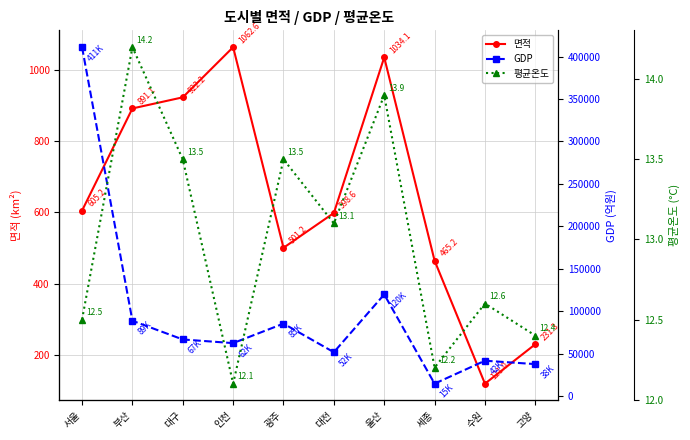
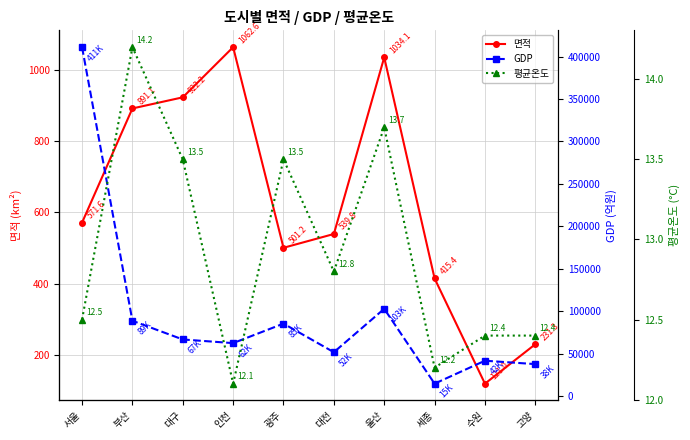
면적, 서울: 605.2 -> 571.6
면적, 대전: 598.6 -> 539.8
면적, 세종: 465.2 -> 415.4
GDP, 울산: 120K -> 103K
평균온도, 대전: 13.1 -> 12.8
평균온도, 울산: 13.9 -> 13.7
평균온도, 수원: 12.6 -> 12.4
